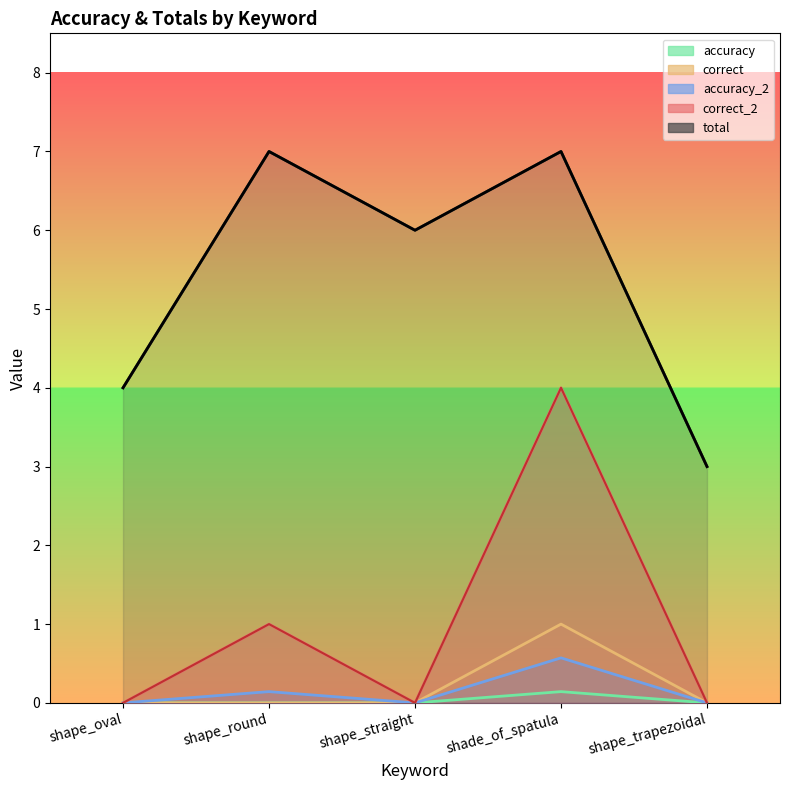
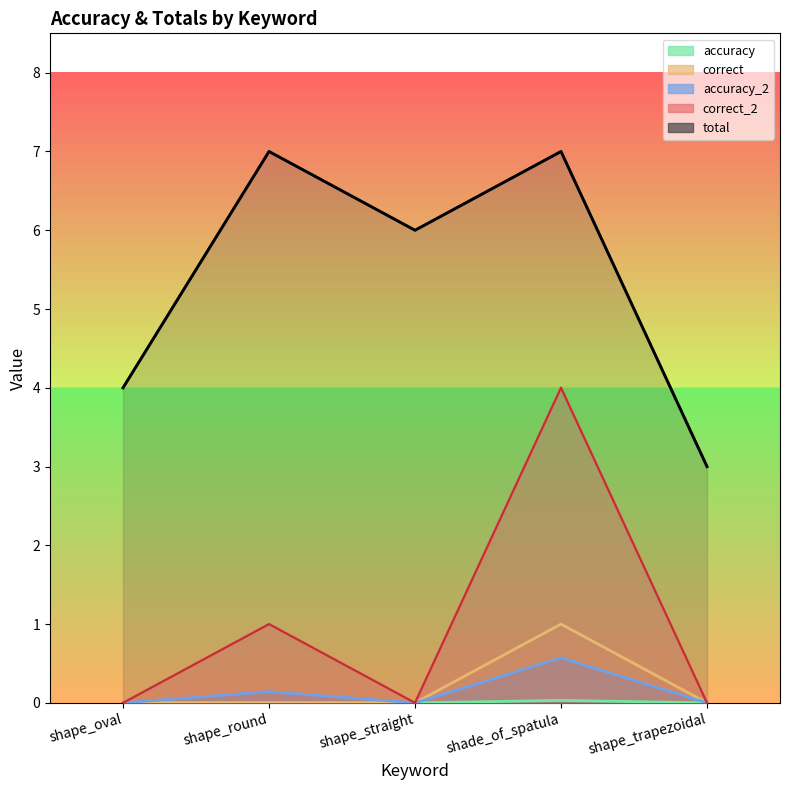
accuracy, shade_of_spatula: 0.1 -> 0.0
